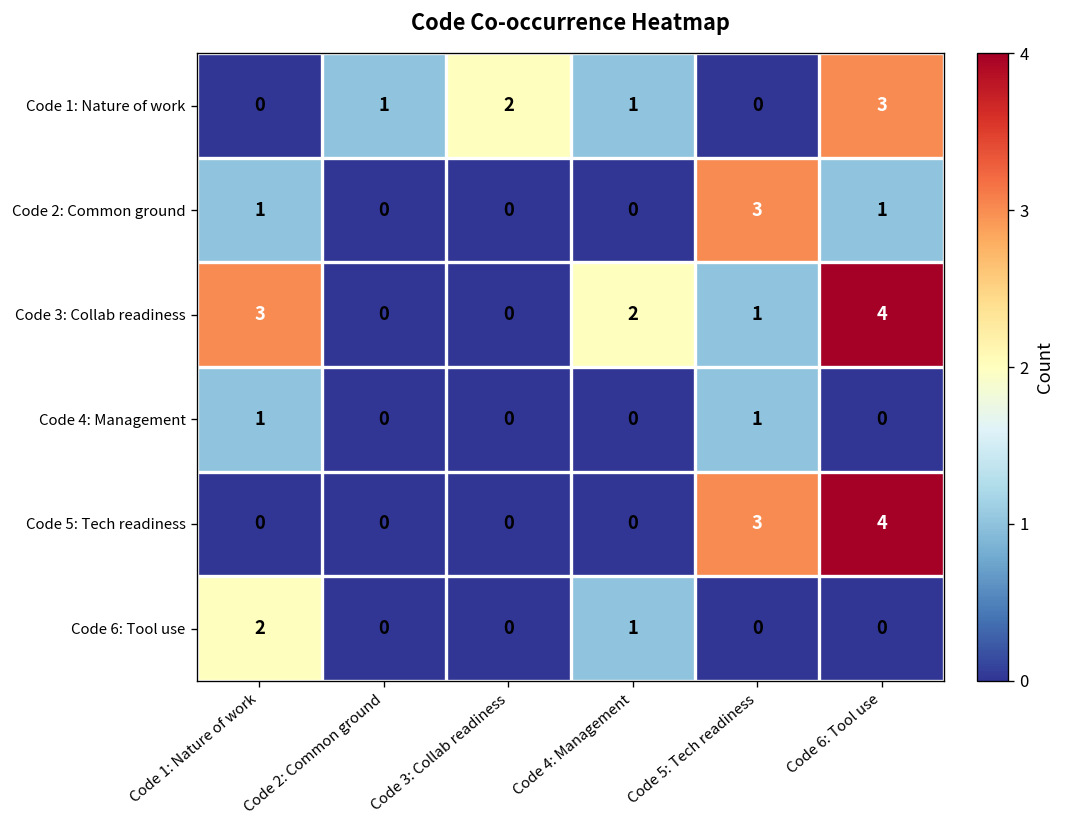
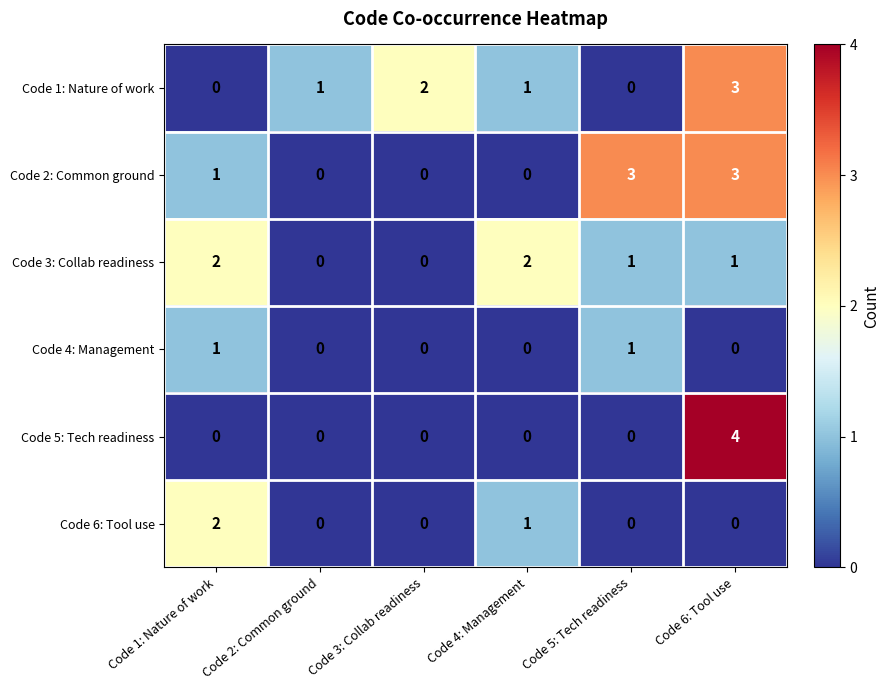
Code 2: Common ground, Code 6: Tool use: 1 -> 3
Code 3: Collab readiness, Code 1: Nature of work: 3 -> 2
Code 3: Collab readiness, Code 6: Tool use: 4 -> 1
Code 5: Tech readiness, Code 5: Tech readiness: 3 -> 0
